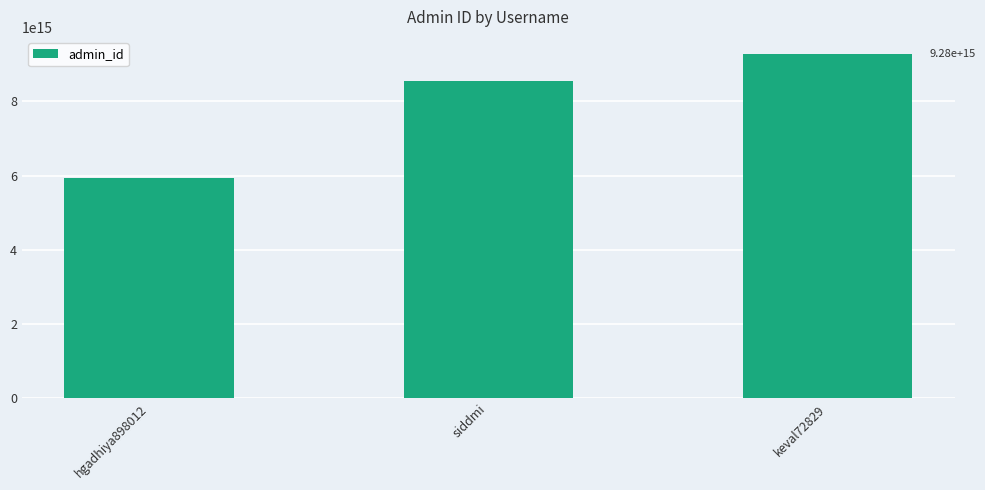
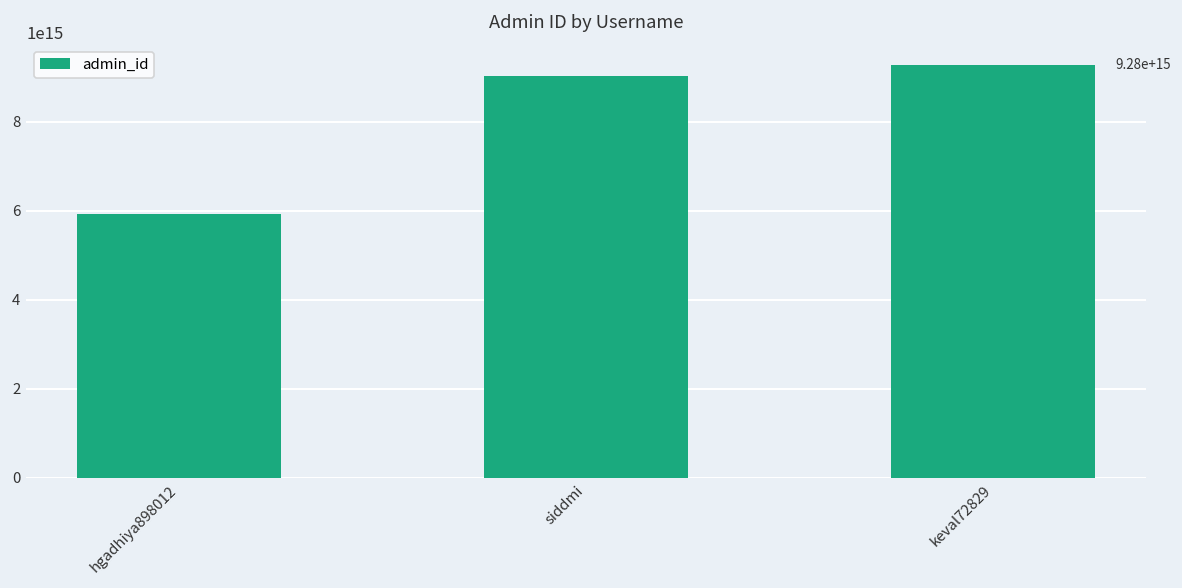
siddmi: 8600000000000000 -> 9000000000000000
